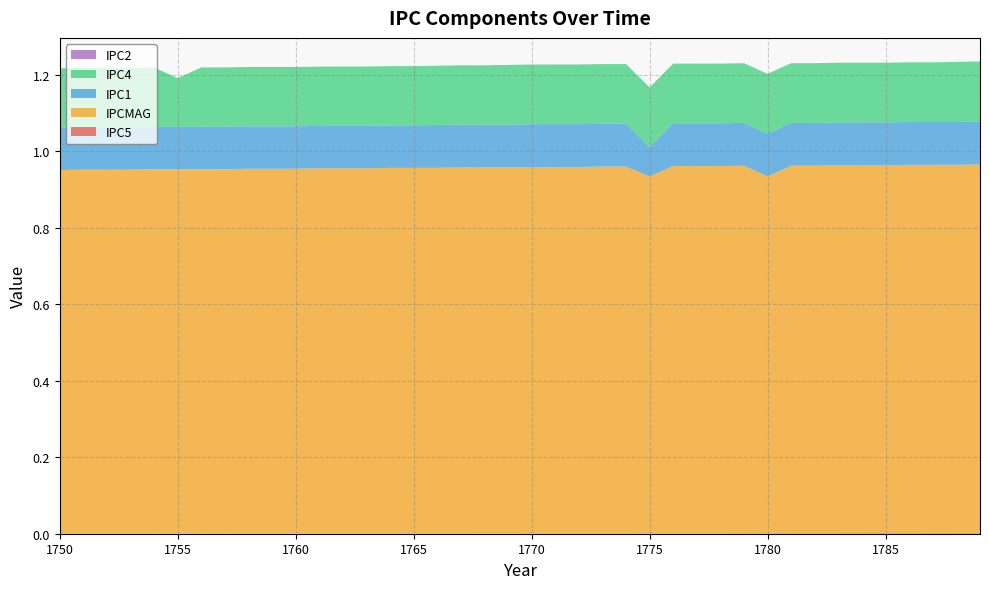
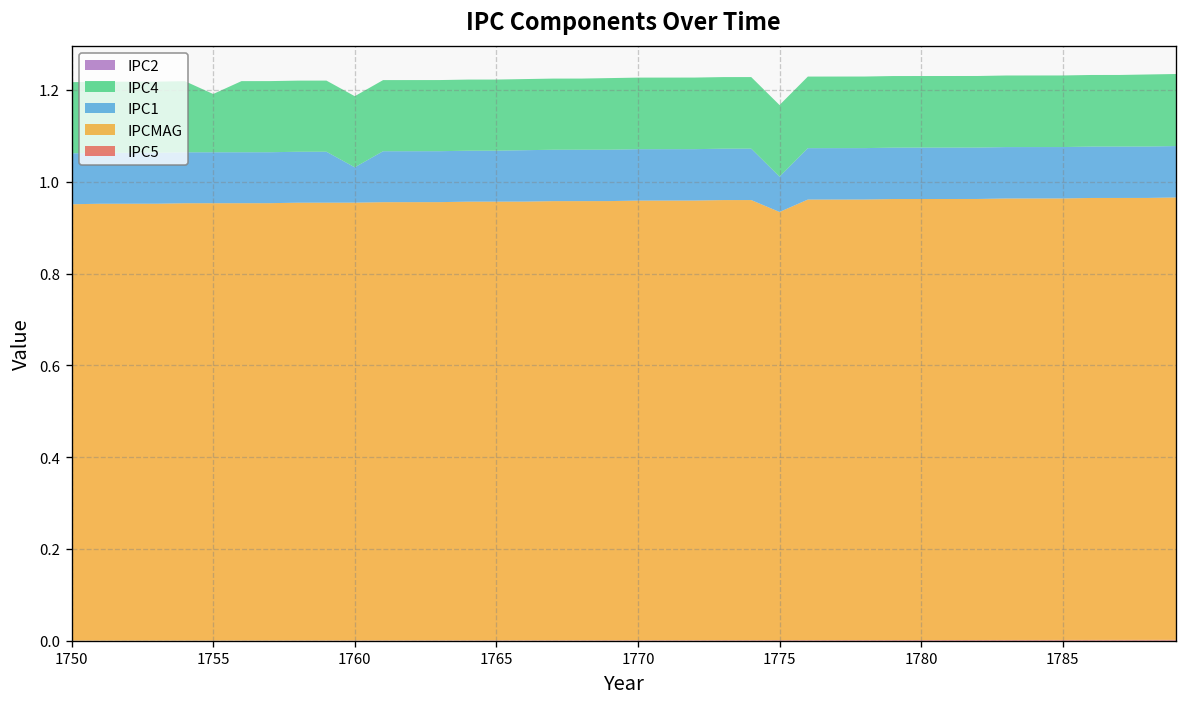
IPC1, 1760: 0.11 -> 0.08
IPCMAG, 1780: 0.93 -> 0.96
